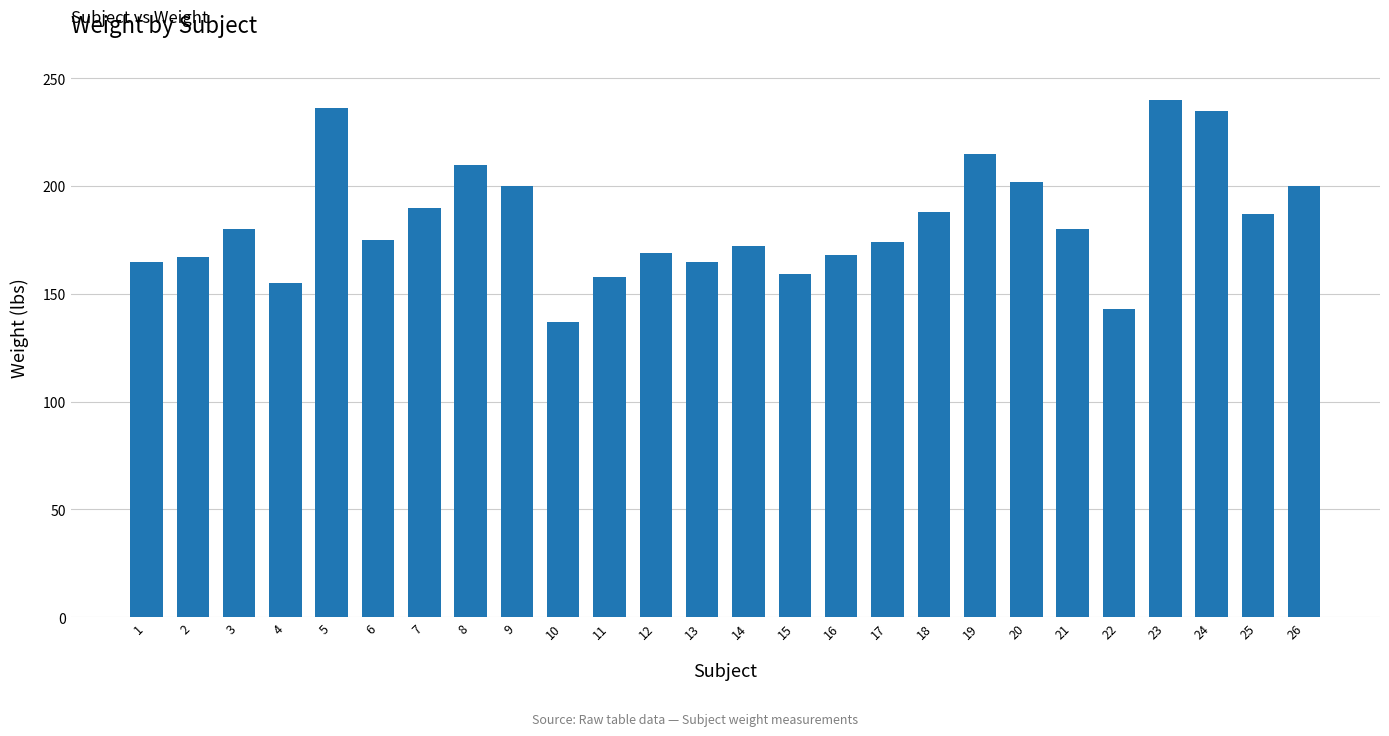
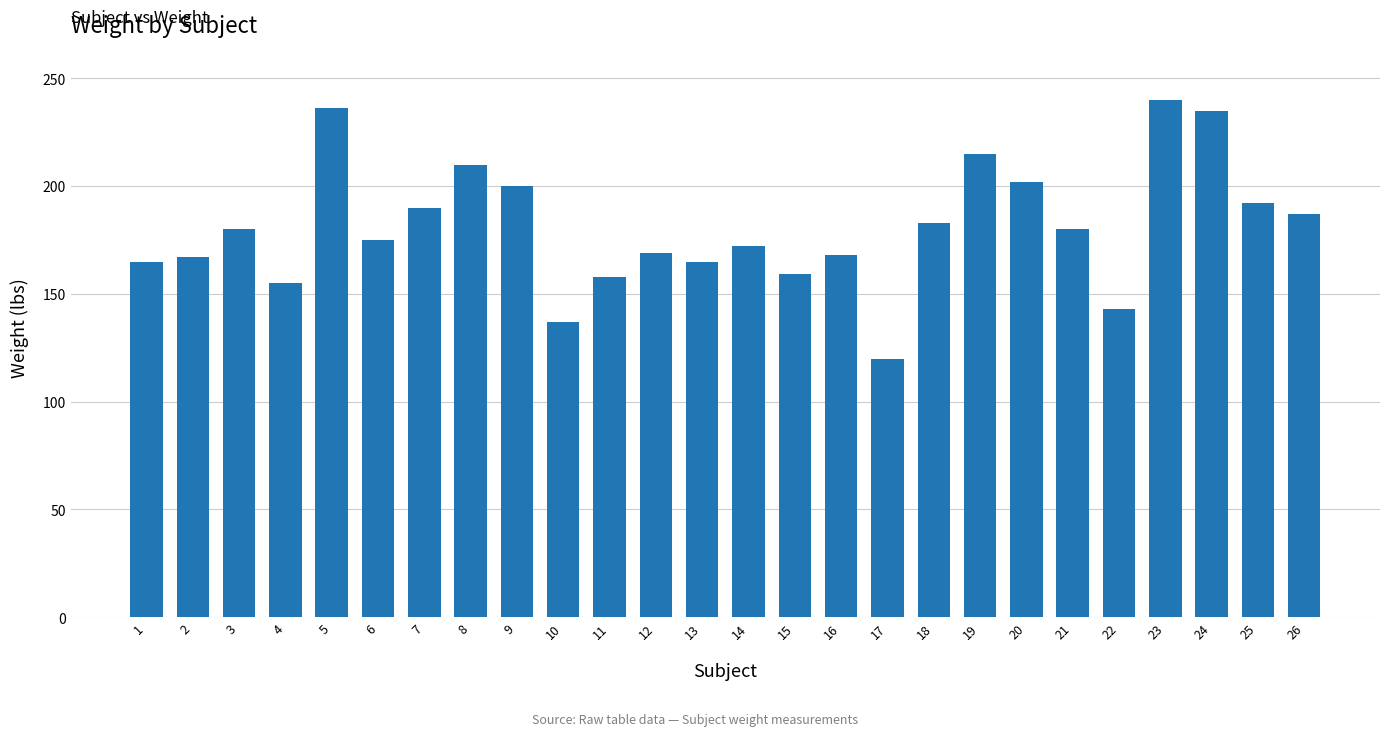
17: 174 -> 120
18: 188 -> 183
25: 187 -> 192
26: 200 -> 187
